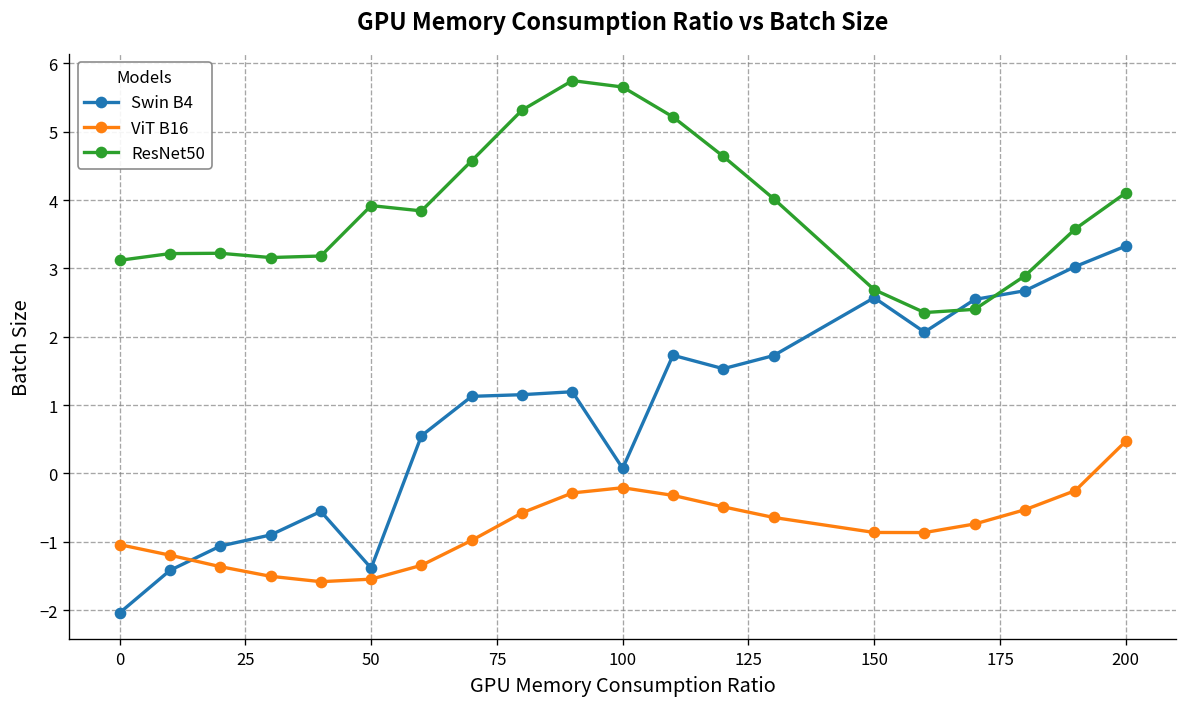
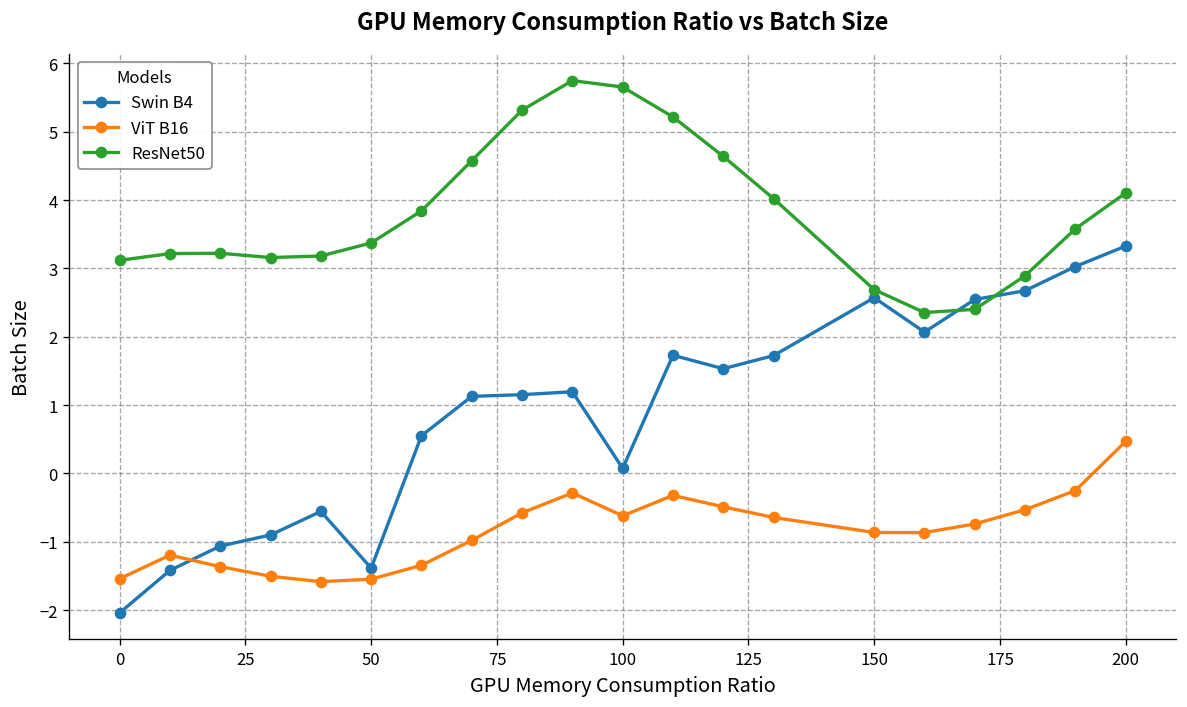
ViT B16, 0: -1.0 -> -1.5
ResNet50, 50: 3.9 -> 3.4
ViT B16, 100: -0.2 -> -0.6
